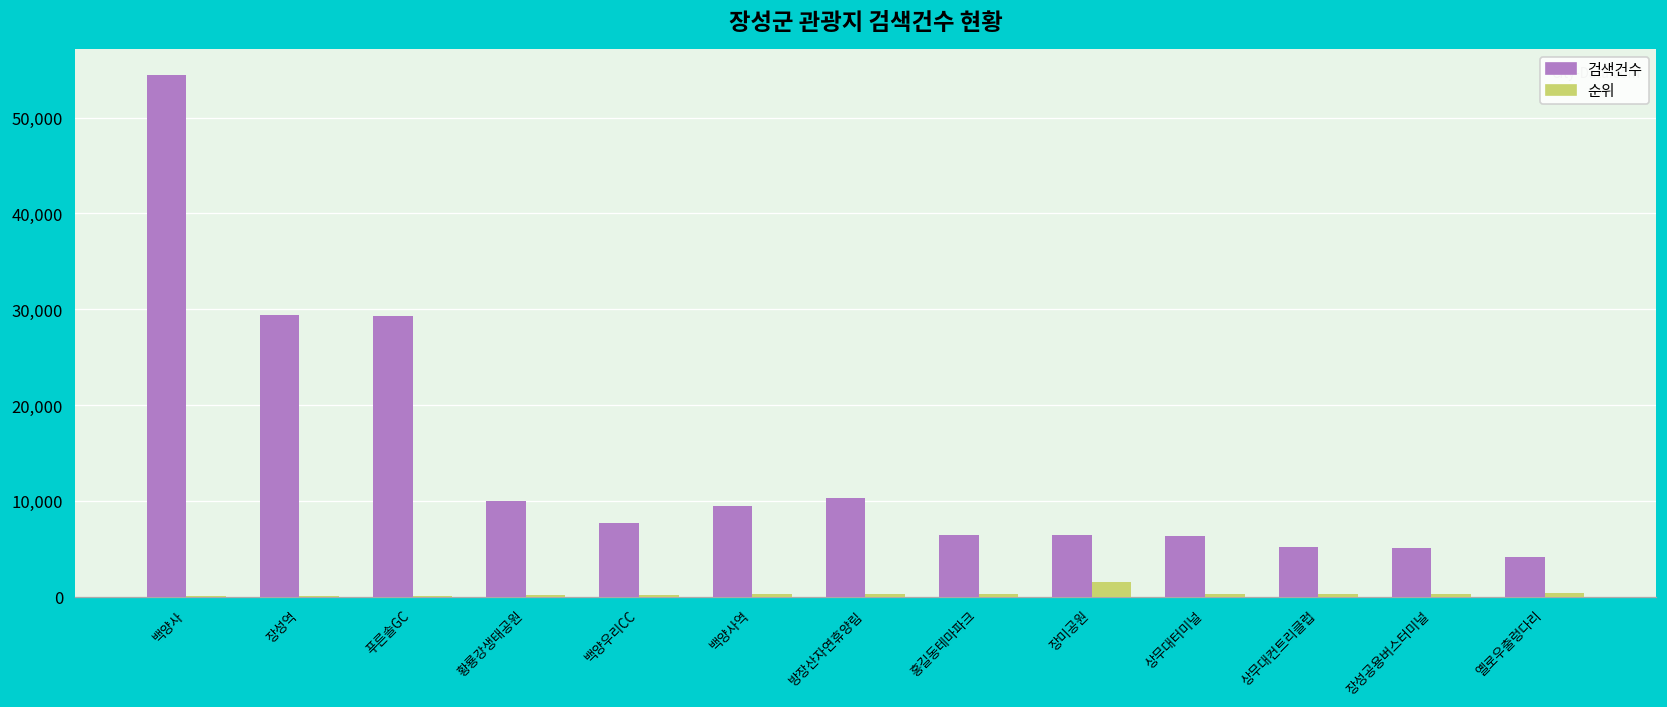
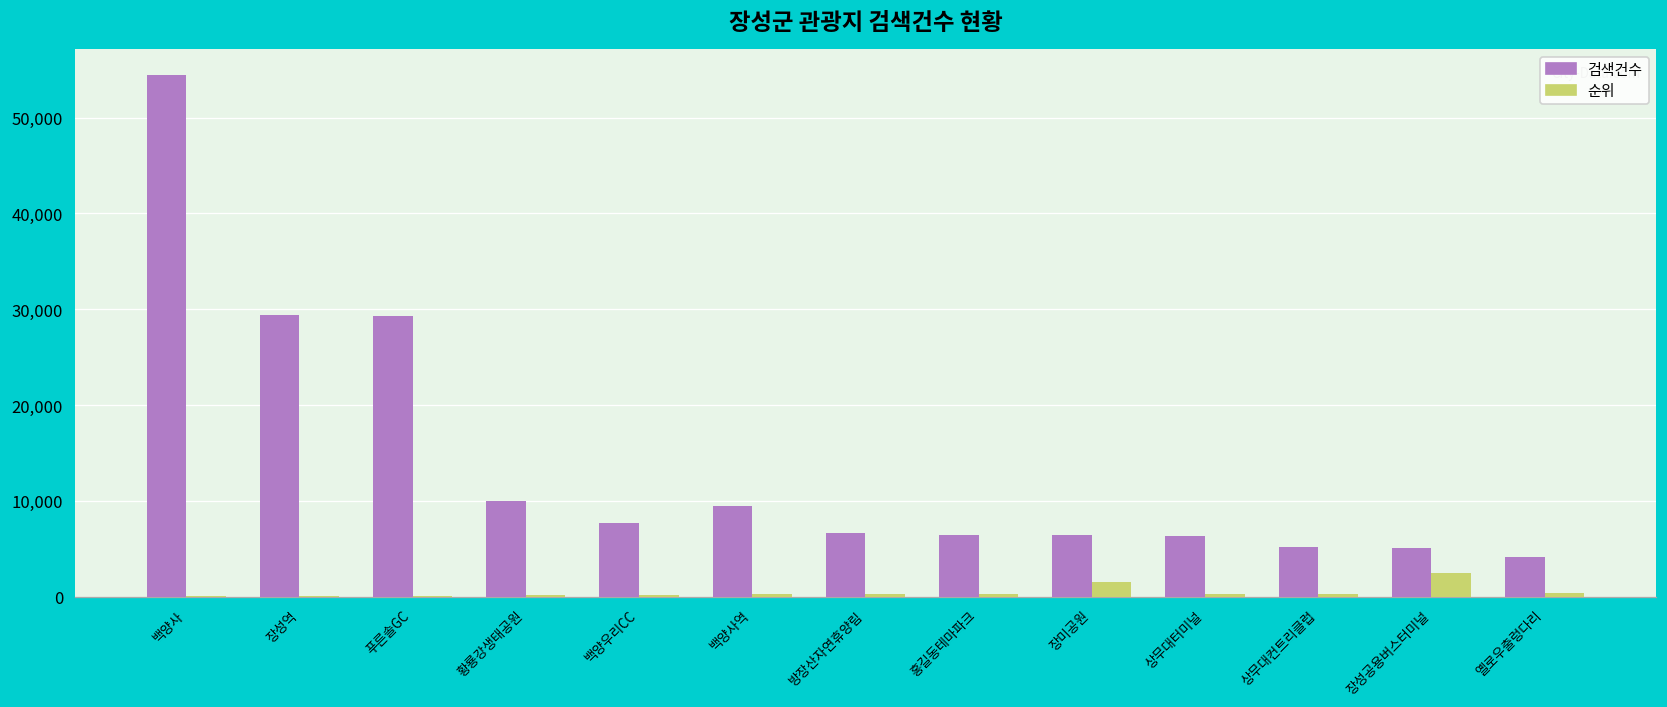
검색건수, 방장산자연휴양림: 10,000 -> 7,000
순위, 장성공용버스터미널: 0 -> 2,000
